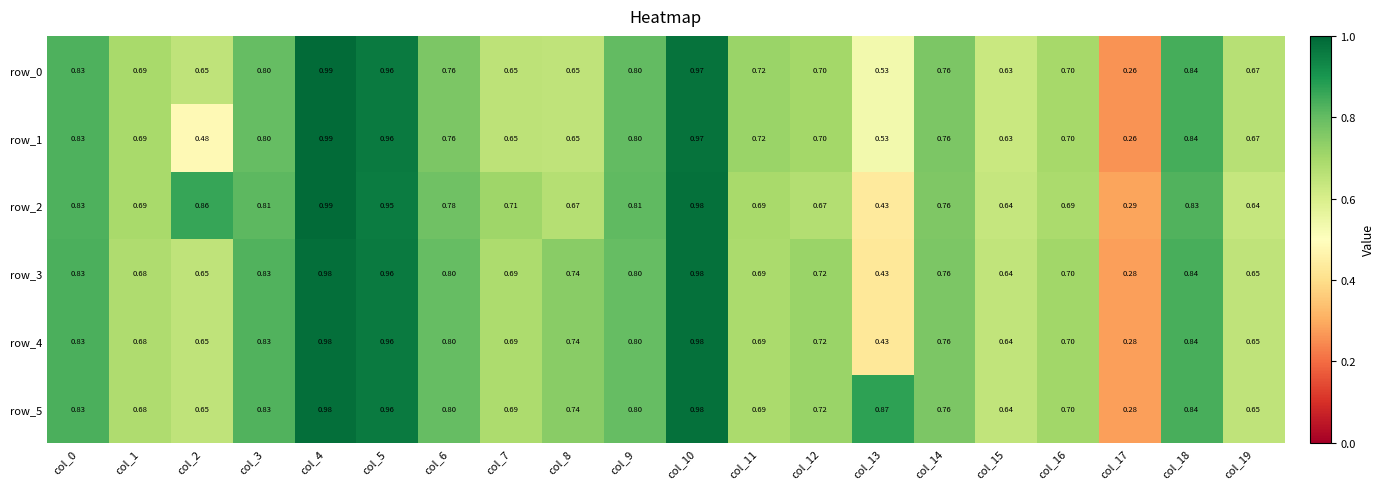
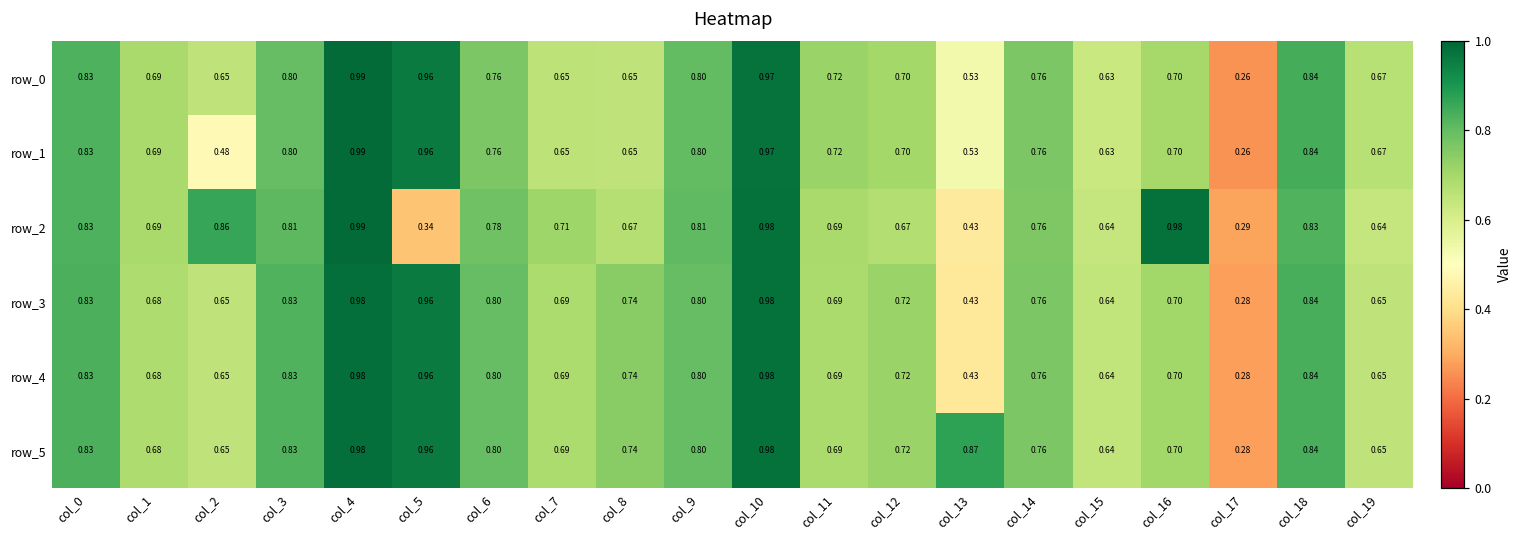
row_2, col_5: 0.95 -> 0.34
row_2, col_16: 0.69 -> 0.98
